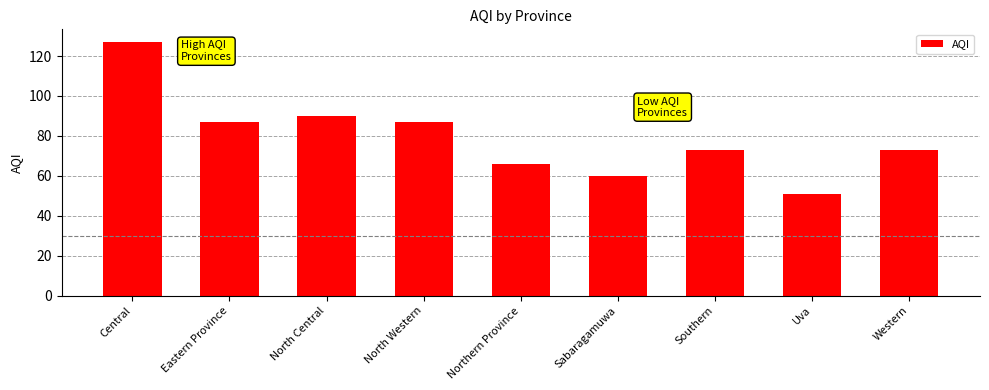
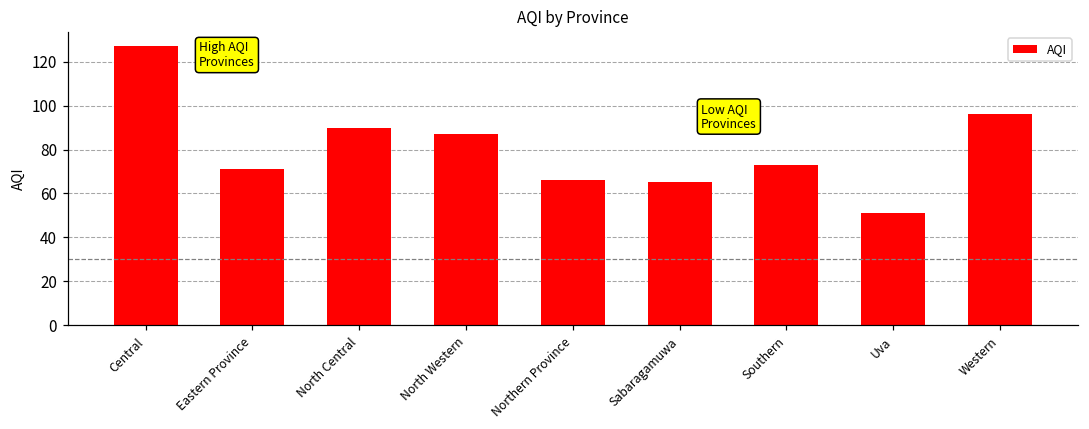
Eastern Province: 87 -> 71
Sabaragamuwa: 60 -> 65
Western: 73 -> 96
